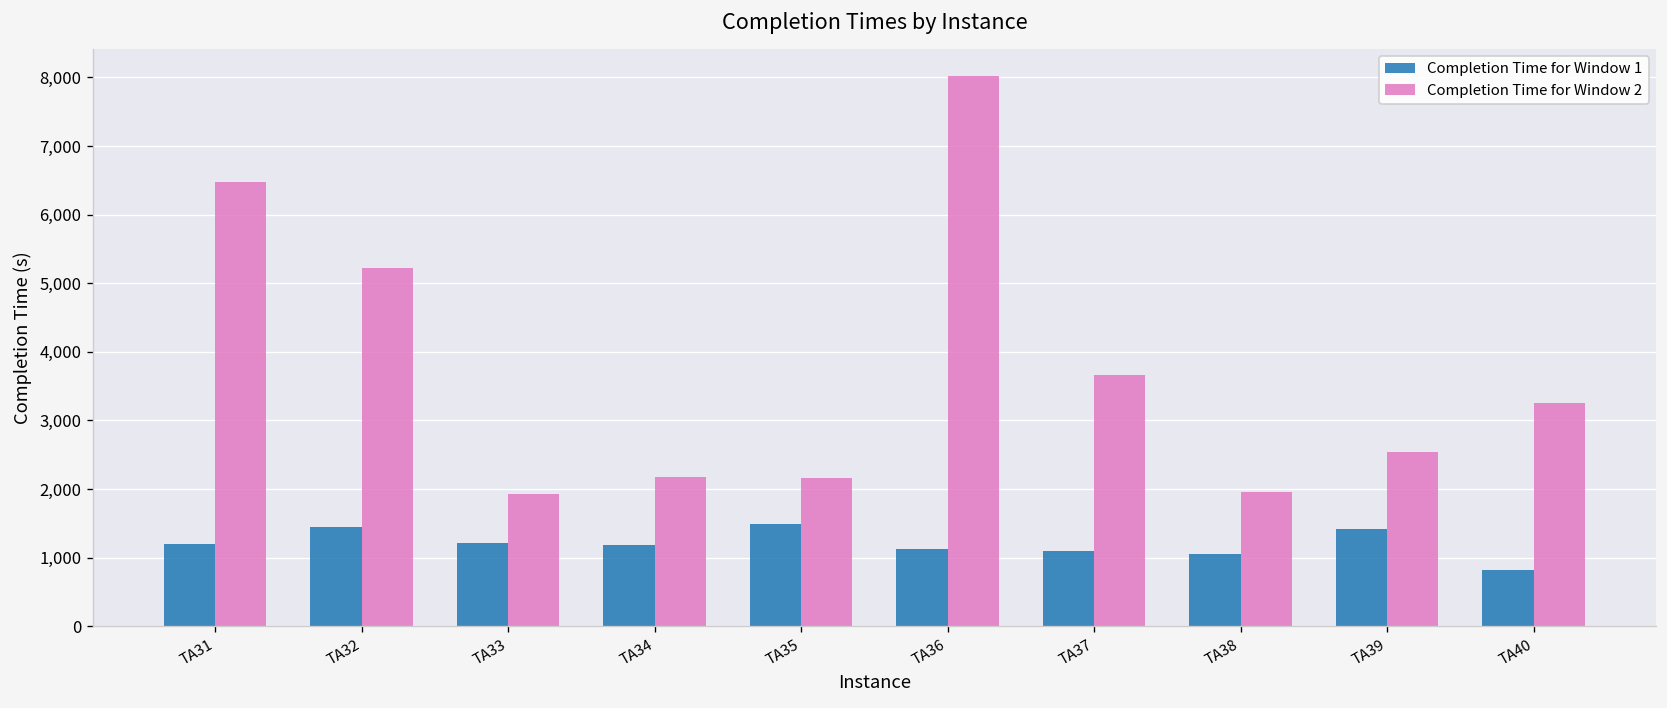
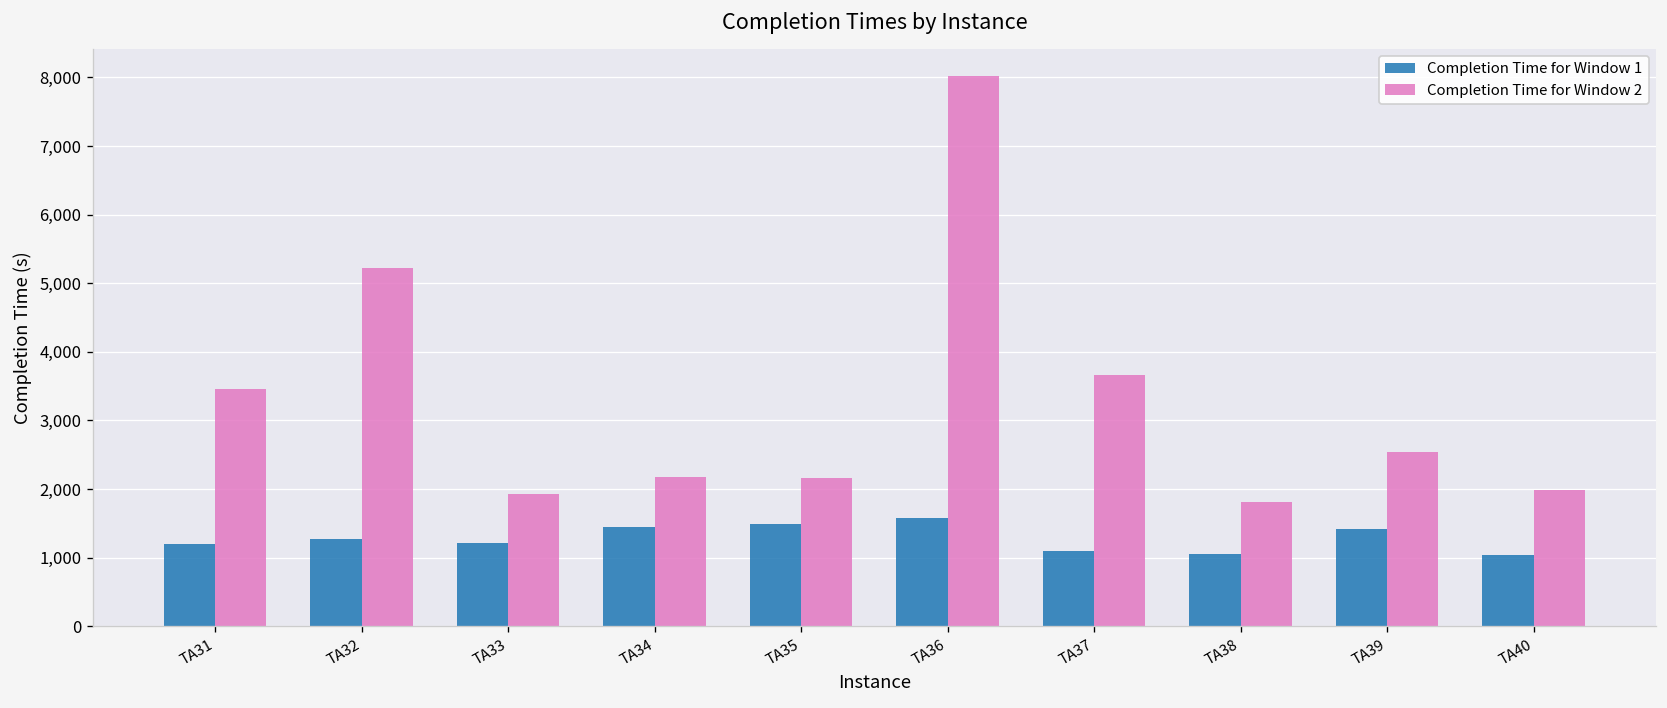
Completion Time for Window 2, TA31: 6,500 -> 3,500
Completion Time for Window 1, TA32: 1,500 -> 1,300
Completion Time for Window 1, TA34: 1,200 -> 1,400
Completion Time for Window 1, TA36: 1,100 -> 1,600
Completion Time for Window 2, TA38: 2,000 -> 1,800
Completion Time for Window 1, TA40: 800 -> 1,000
Completion Time for Window 2, TA40: 3,300 -> 2,000
